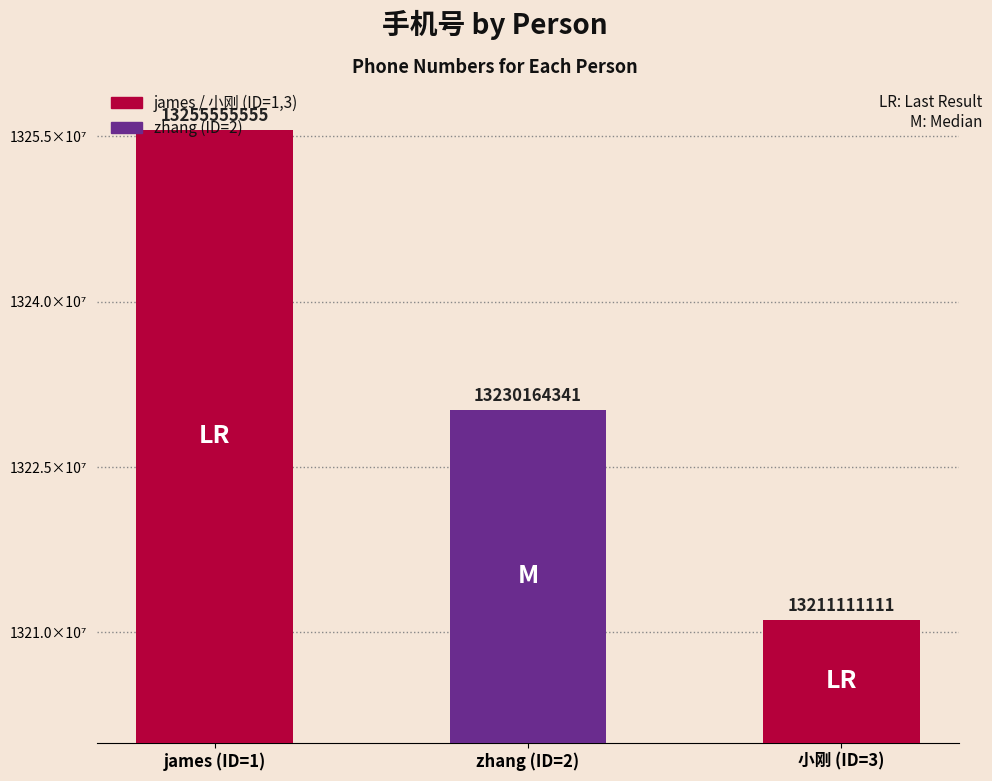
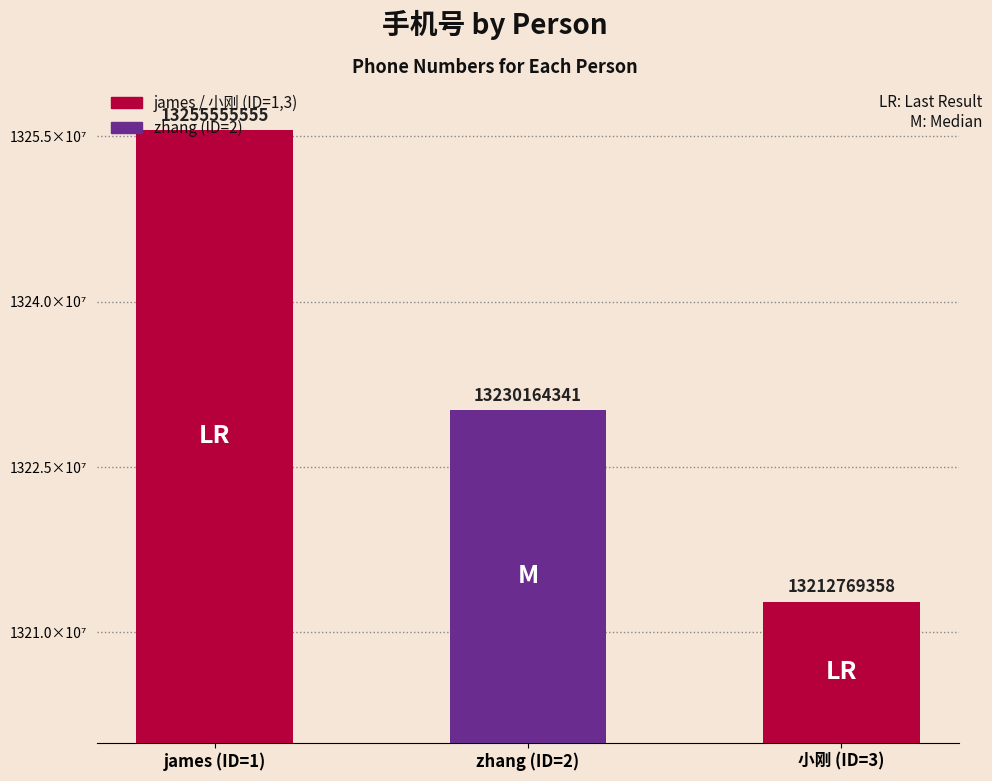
小刚 (ID=3): 13211111111 -> 13212769358
